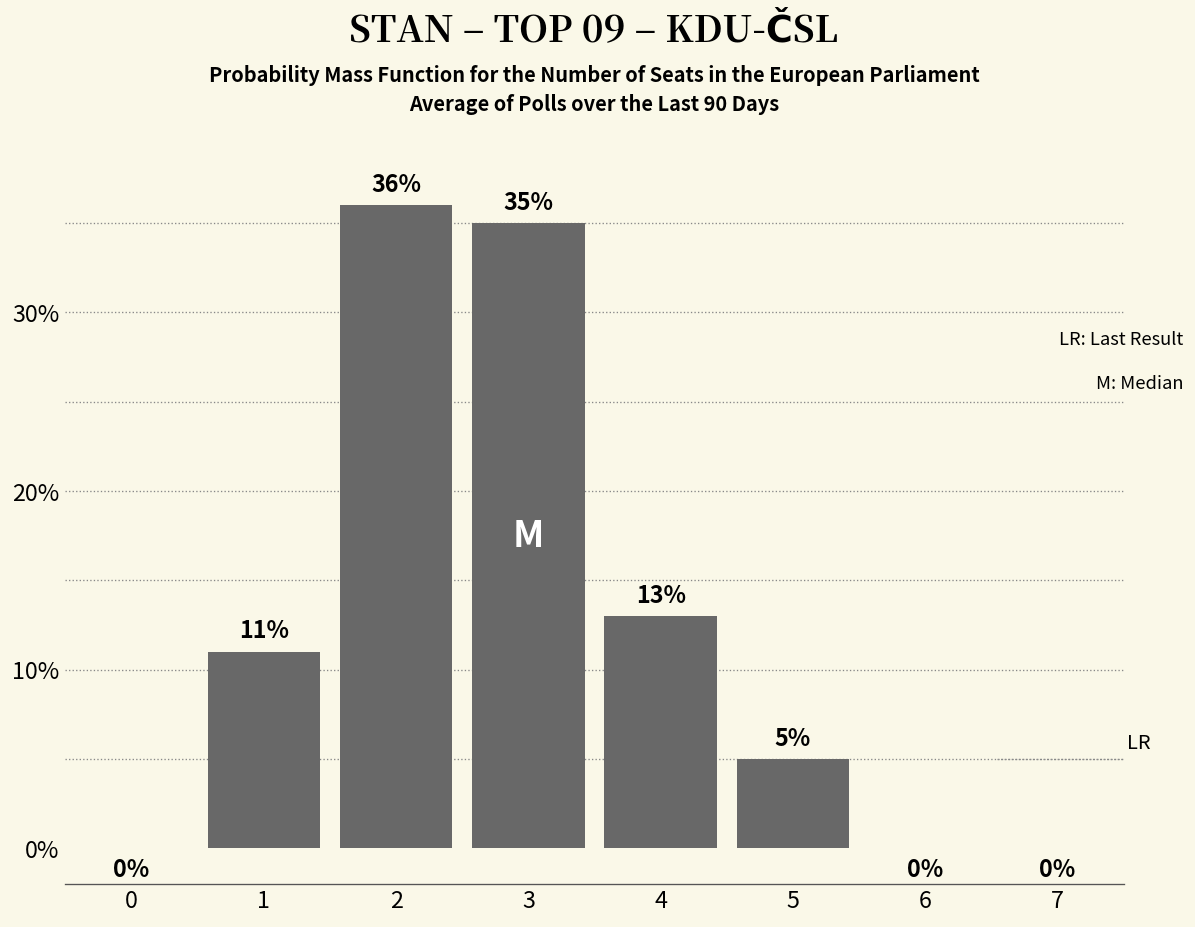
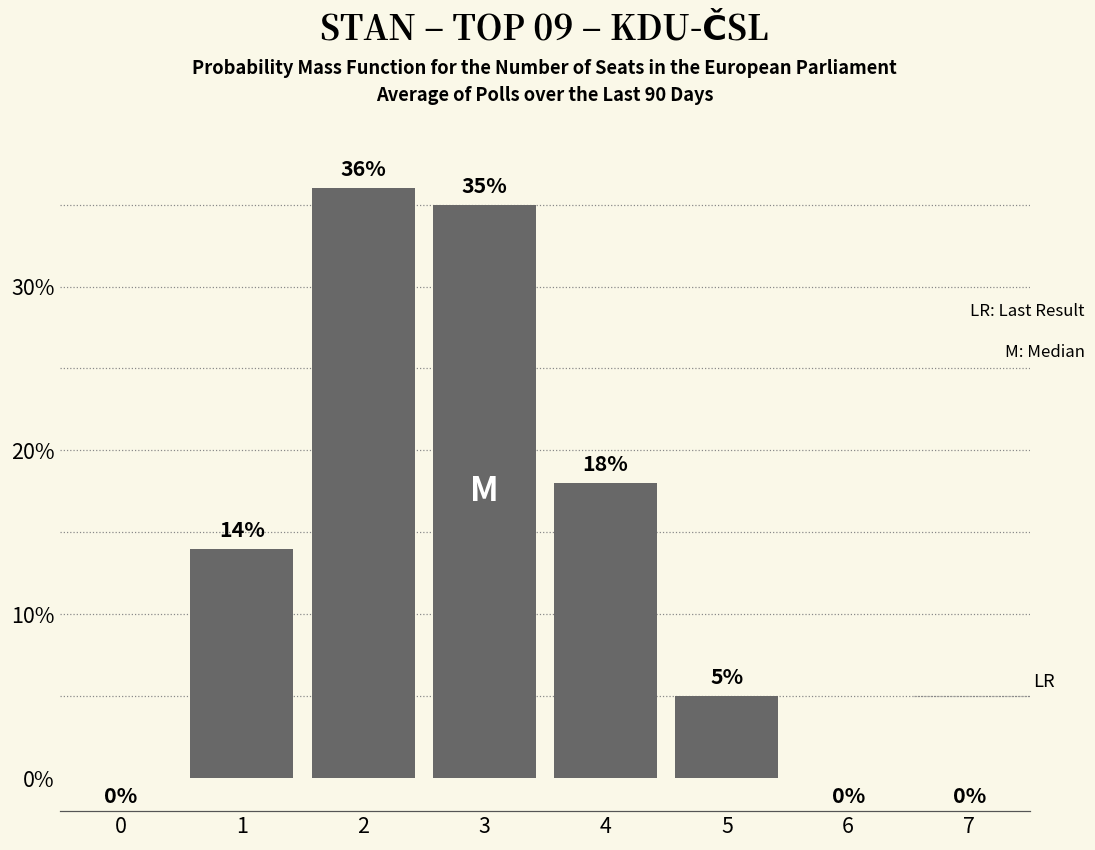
1: 11% -> 14%
4: 13% -> 18%
